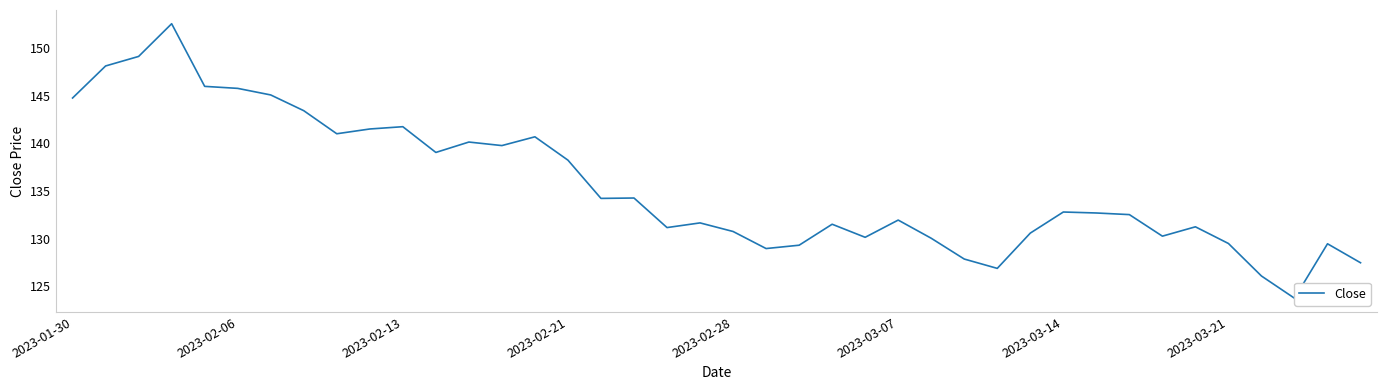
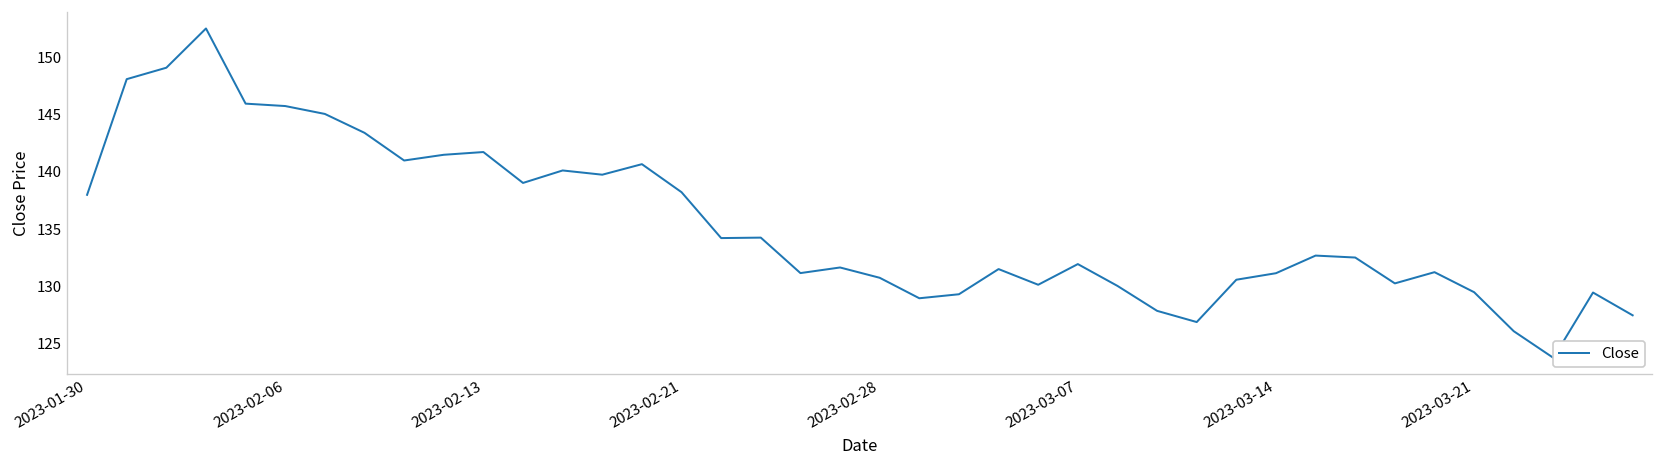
2023-01-30: 145 -> 138
2023-03-14: 133 -> 131
